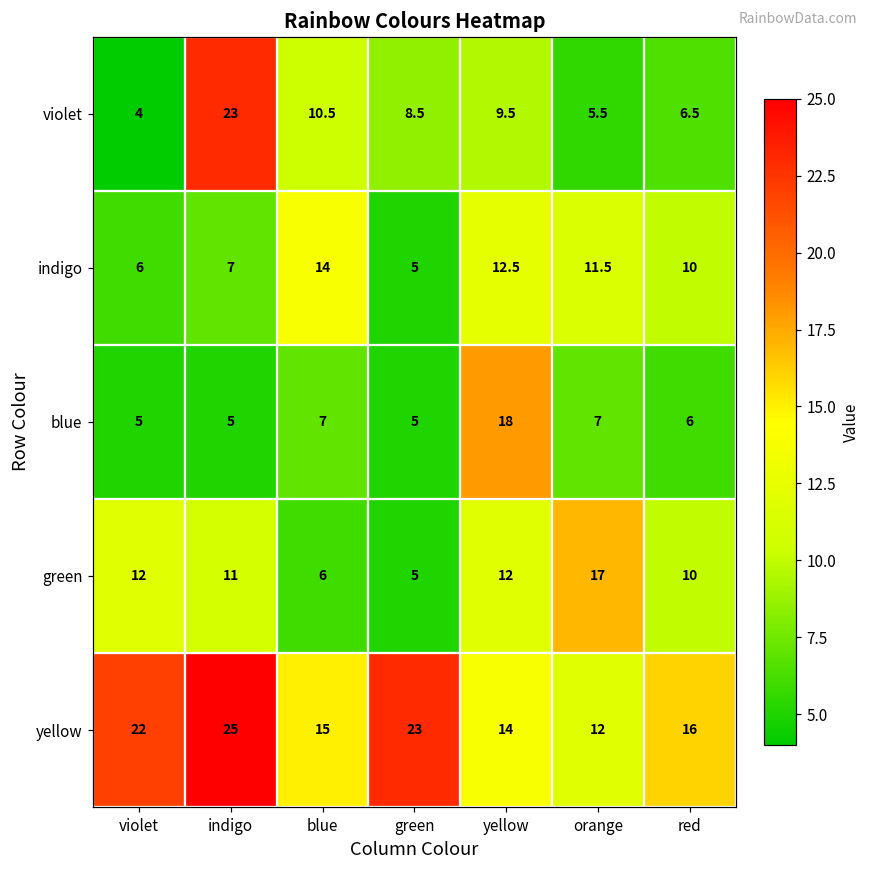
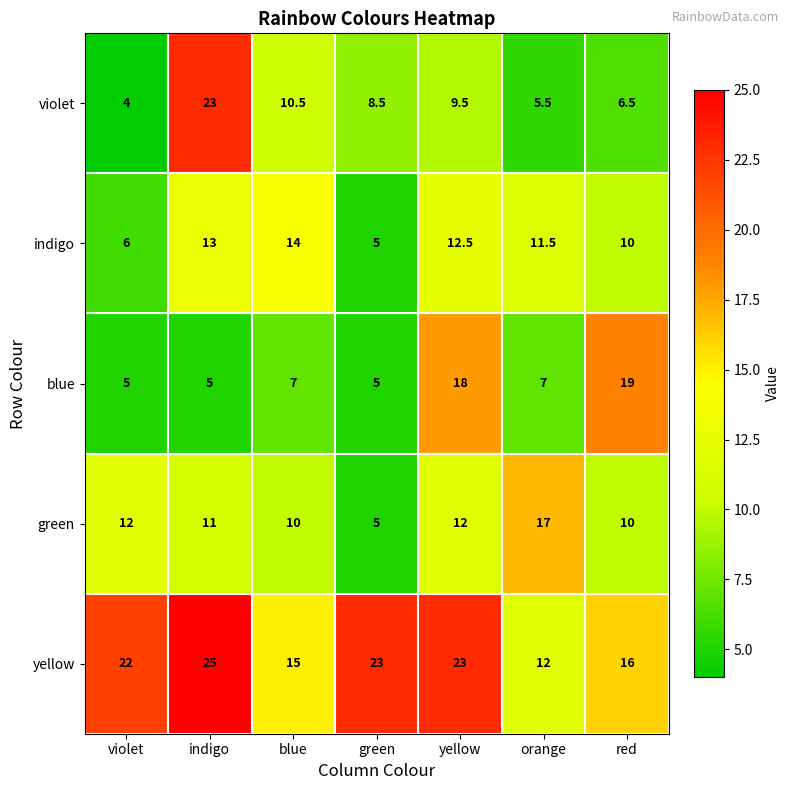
indigo, indigo: 7 -> 13
blue, red: 6 -> 19
green, blue: 6 -> 10
yellow, yellow: 14 -> 23
